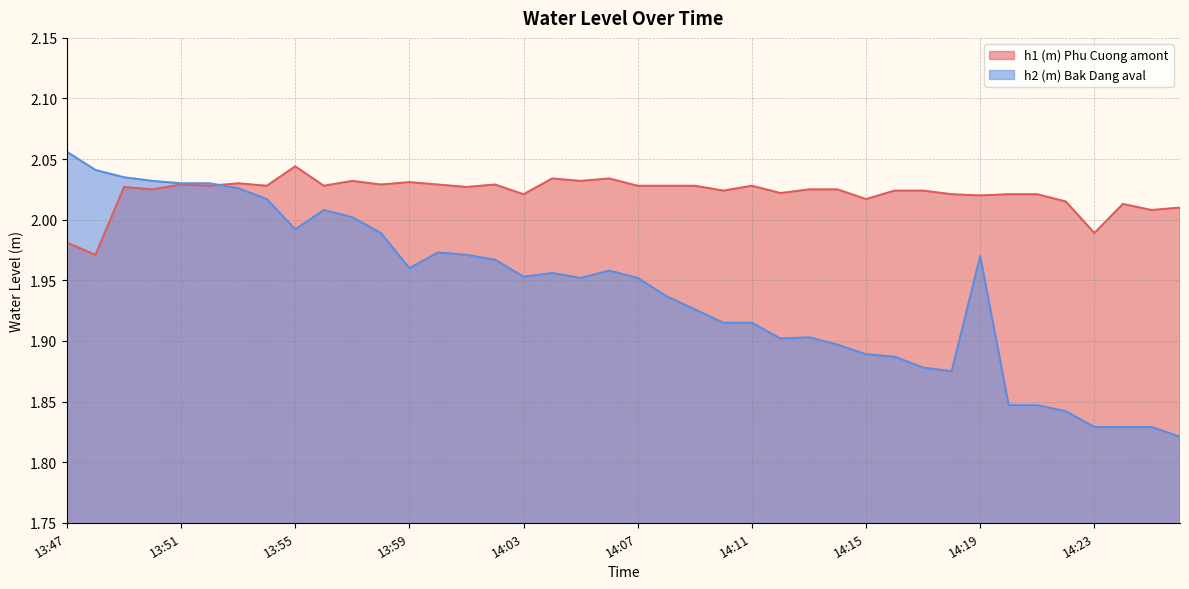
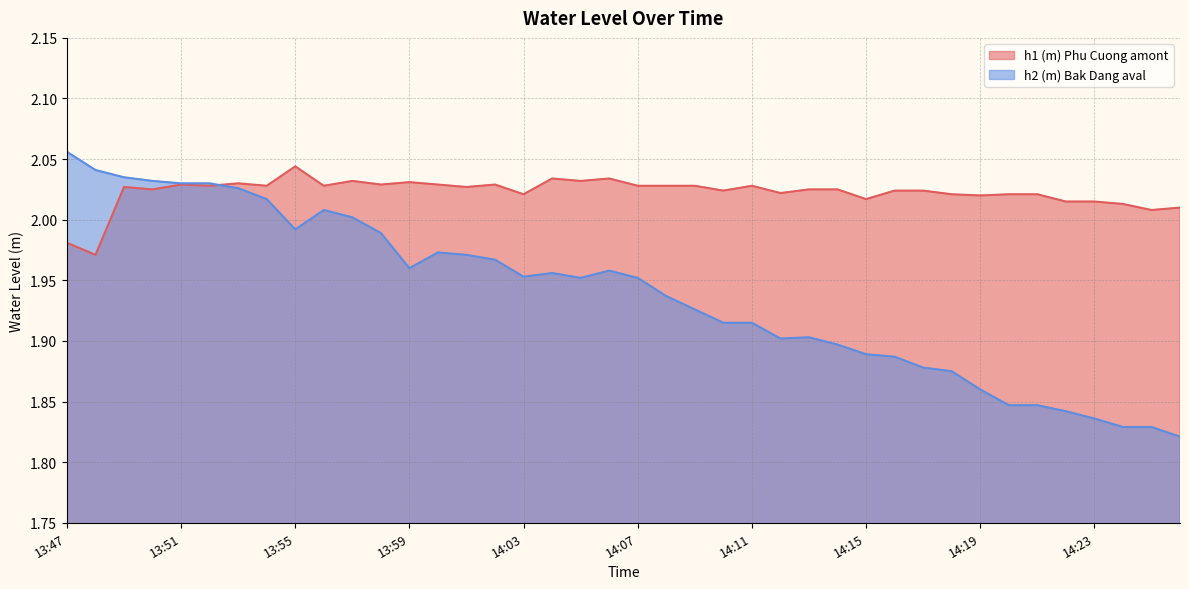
h2 (m) Bak Dang aval, 14:19: 1.97 -> 1.86
h1 (m) Phu Cuong amont, 14:23: 1.989 -> 2.015
h2 (m) Bak Dang aval, 14:23: 1.829 -> 1.836
